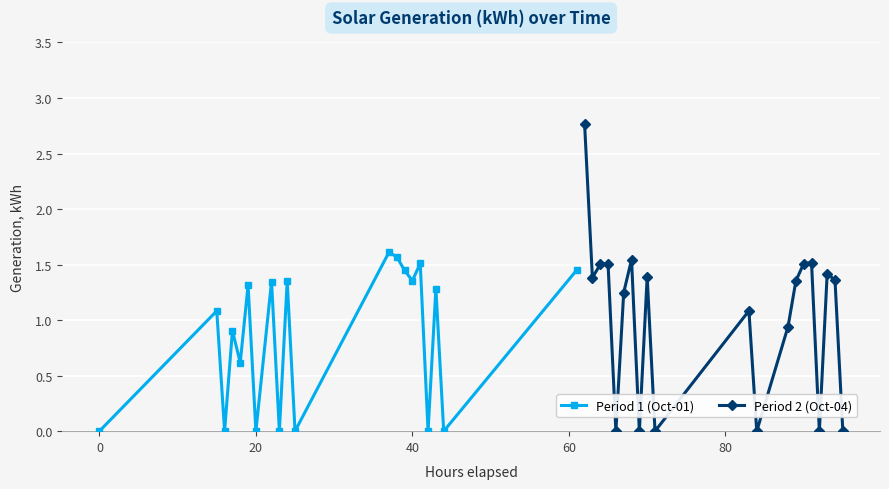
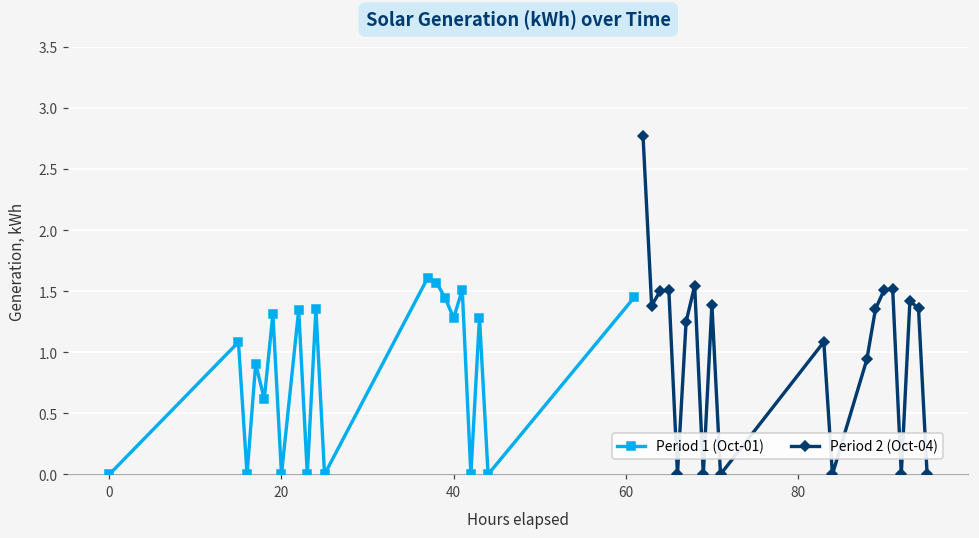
Period 1 (Oct-01), 40: 1.36 -> 1.28
